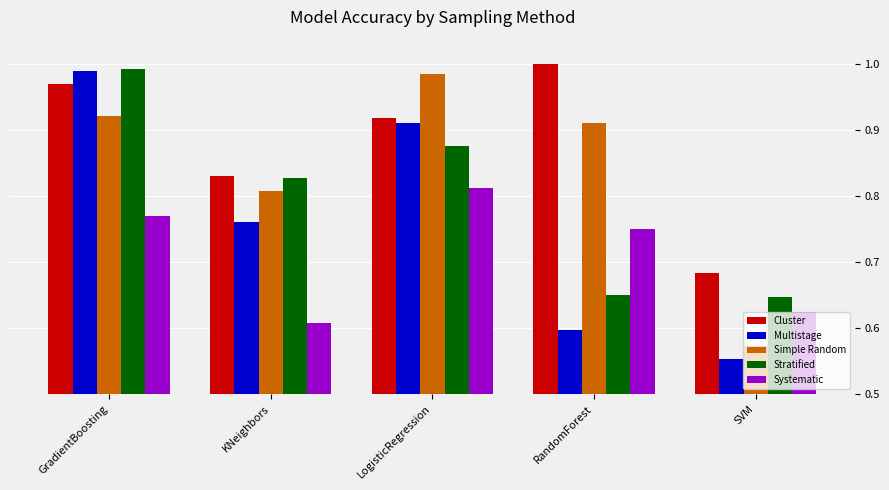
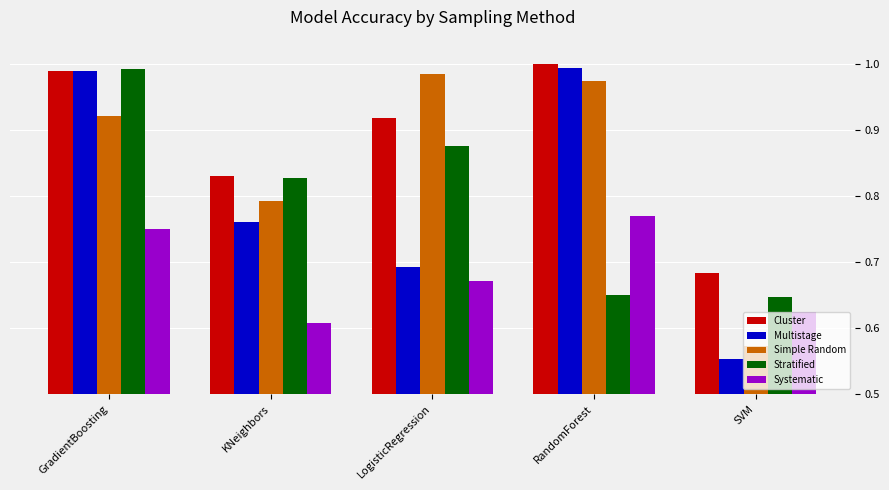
Cluster, GradientBoosting: 0.97 -> 0.99
Systematic, GradientBoosting: 0.77 -> 0.75
Simple Random, KNeighbors: 0.81 -> 0.79
Multistage, LogisticRegression: 0.91 -> 0.69
Systematic, LogisticRegression: 0.81 -> 0.67
Multistage, RandomForest: 0.60 -> 0.99
Simple Random, RandomForest: 0.91 -> 0.97
Systematic, RandomForest: 0.75 -> 0.77
